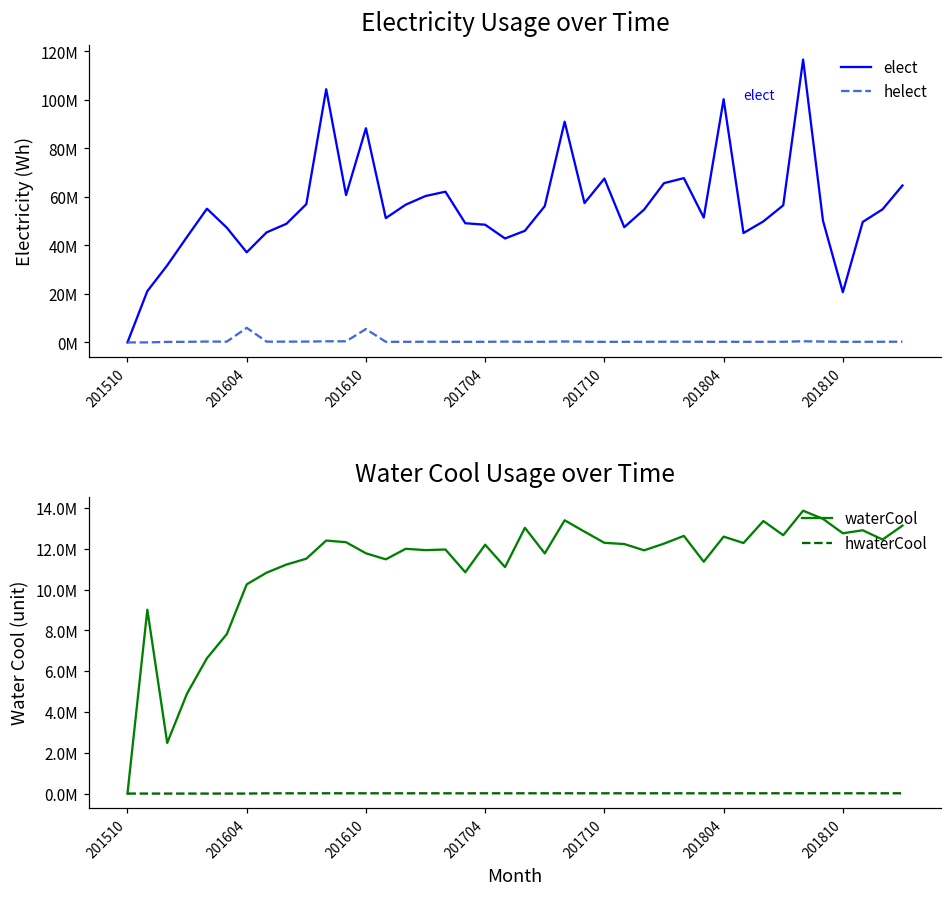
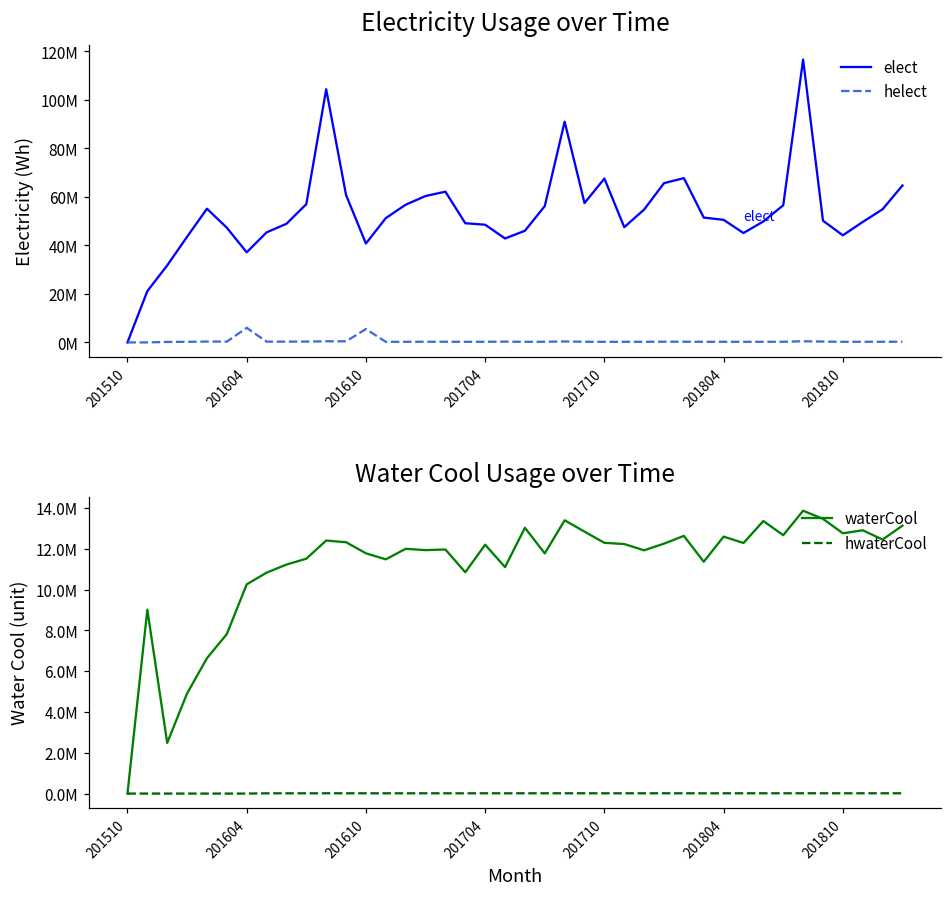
Electricity Usage over Time, elect, 201610: 88000000 -> 41000000
Electricity Usage over Time, elect, 201804: 100000000 -> 51000000
Electricity Usage over Time, elect, 201810: 21000000 -> 44000000
